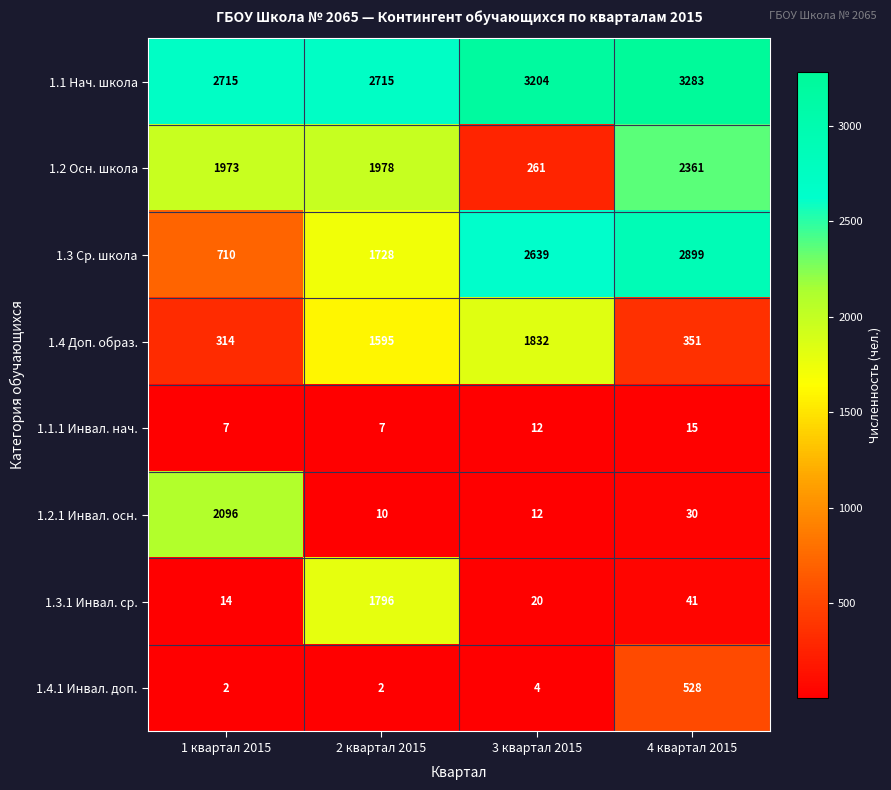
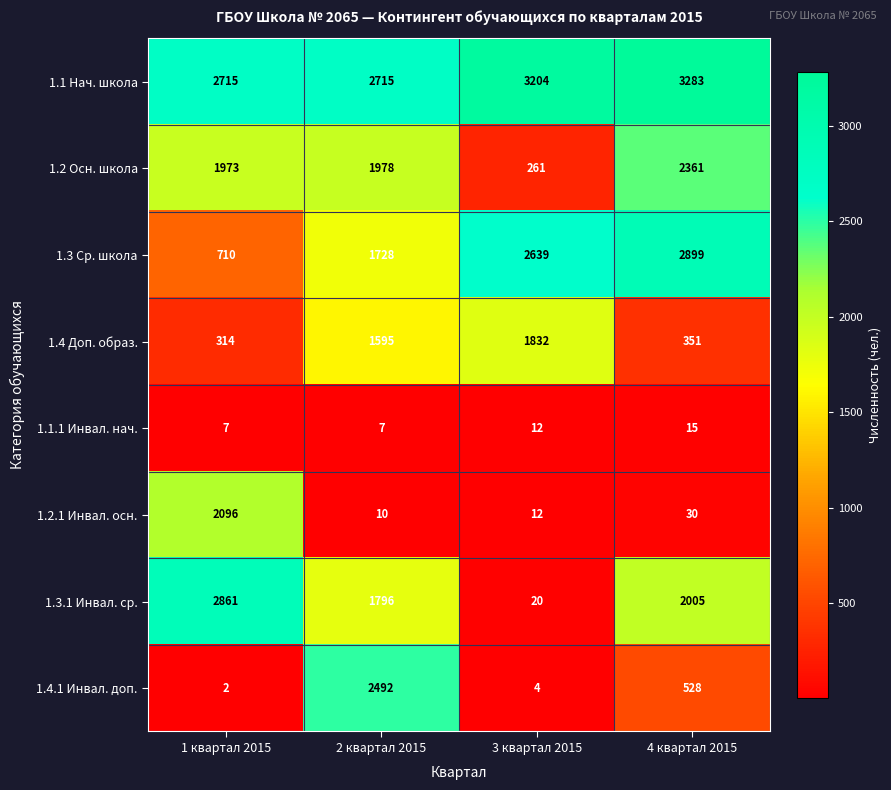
1.3.1 Инвал. ср., 1 квартал 2015: 14 -> 2861
1.3.1 Инвал. ср., 4 квартал 2015: 41 -> 2005
1.4.1 Инвал. доп., 2 квартал 2015: 2 -> 2492
